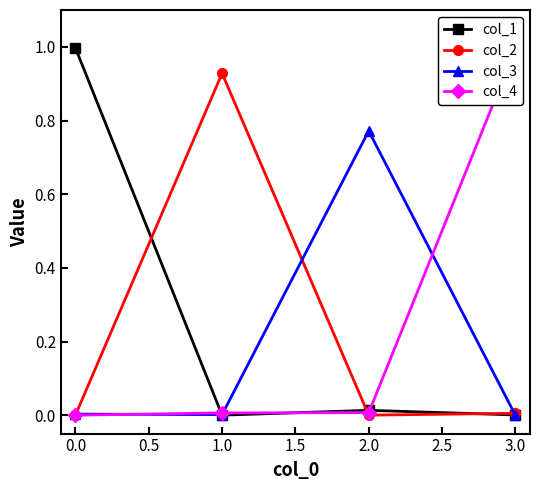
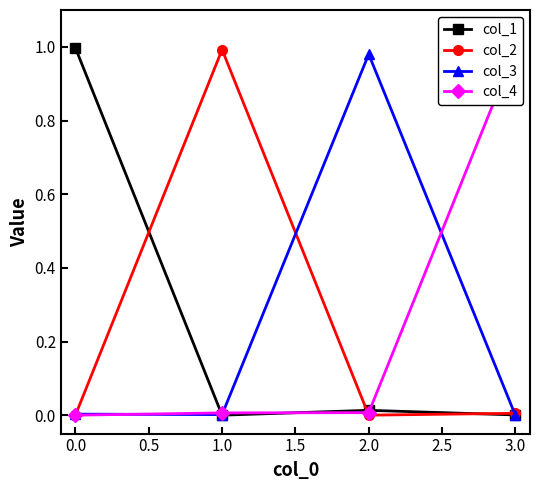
col_2, 1.0: 0.93 -> 0.99
col_3, 2.0: 0.77 -> 0.98
